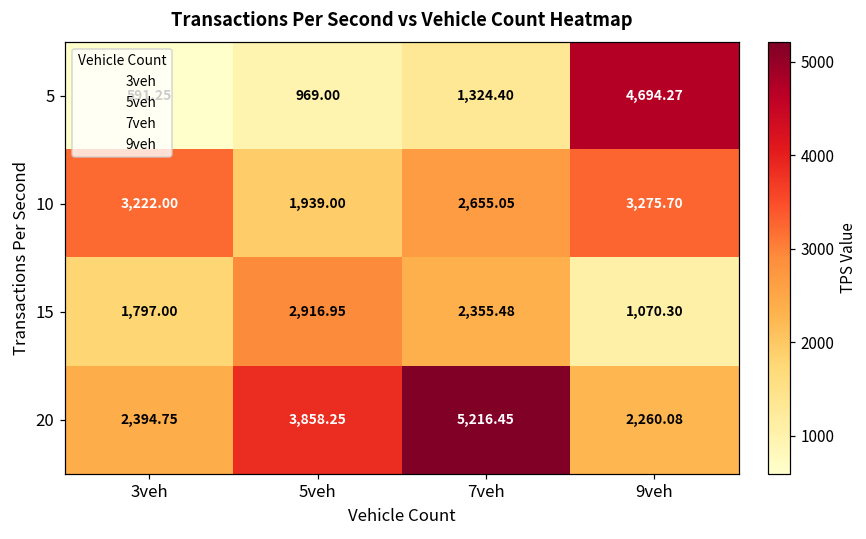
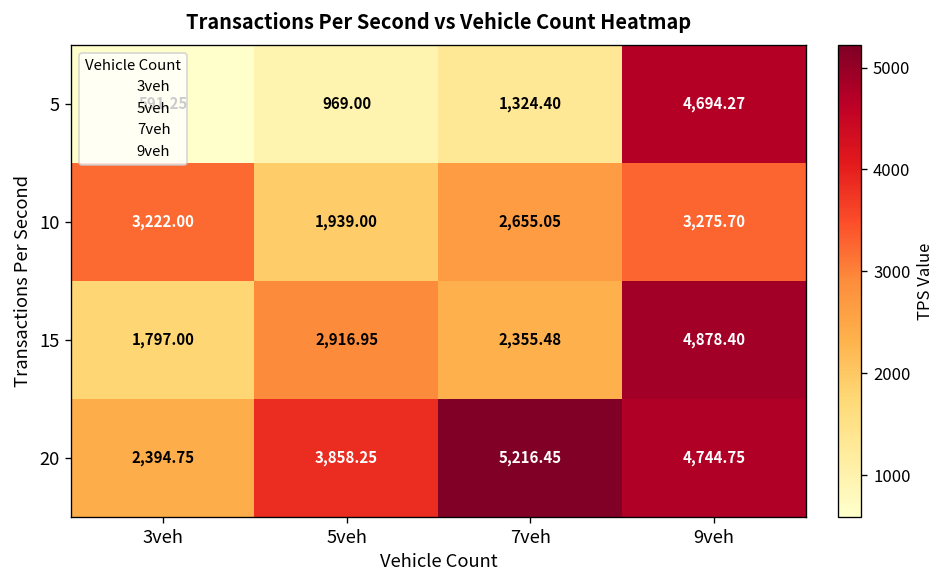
15, 9veh: 1,070.30 -> 4,878.40
20, 9veh: 2,260.08 -> 4,744.75
